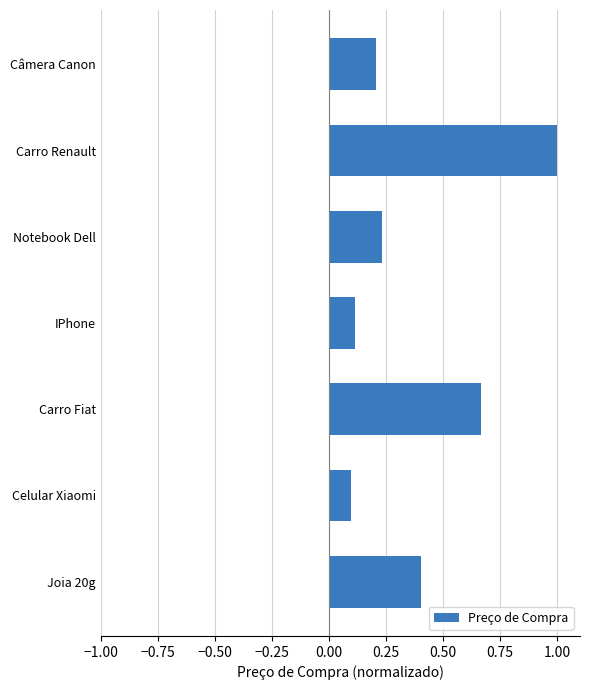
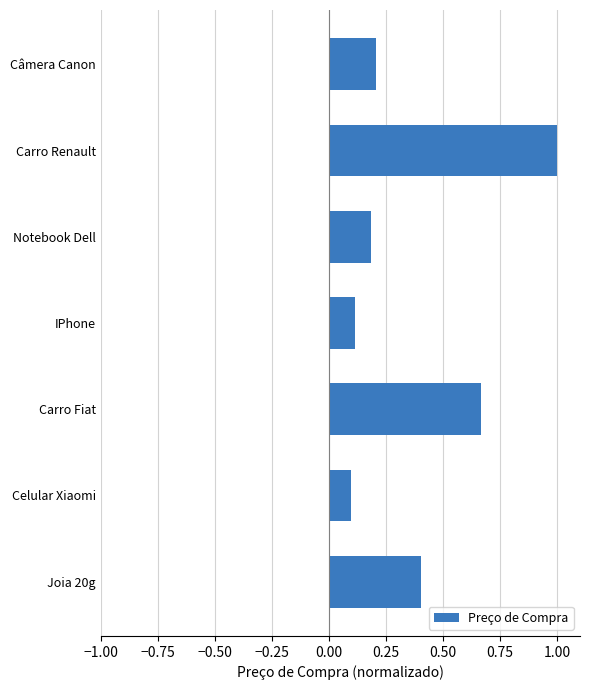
Notebook Dell: 0.23 -> 0.18
